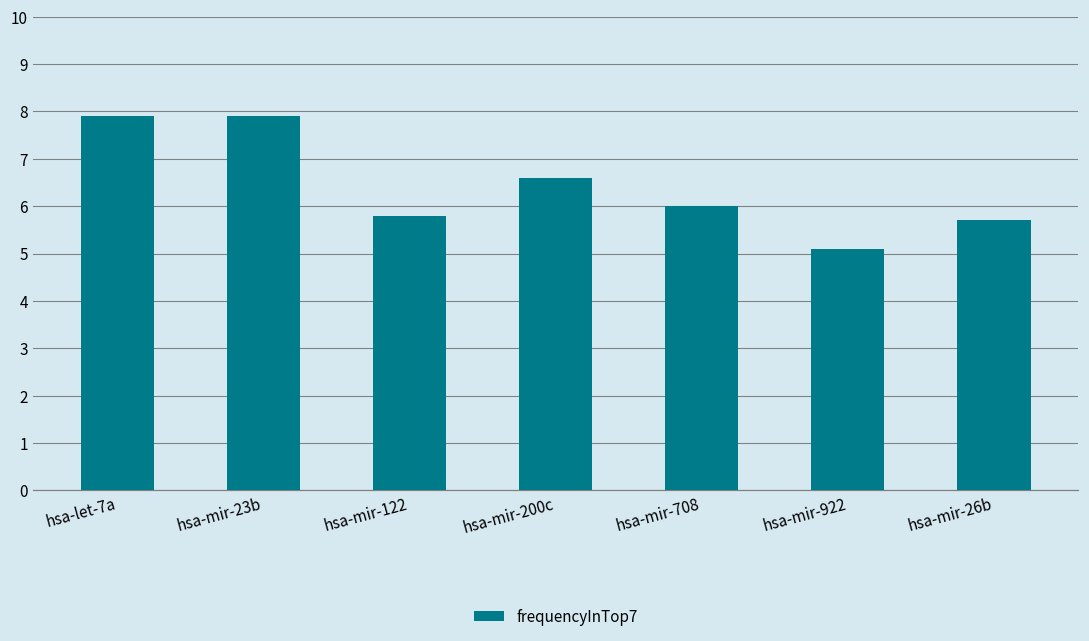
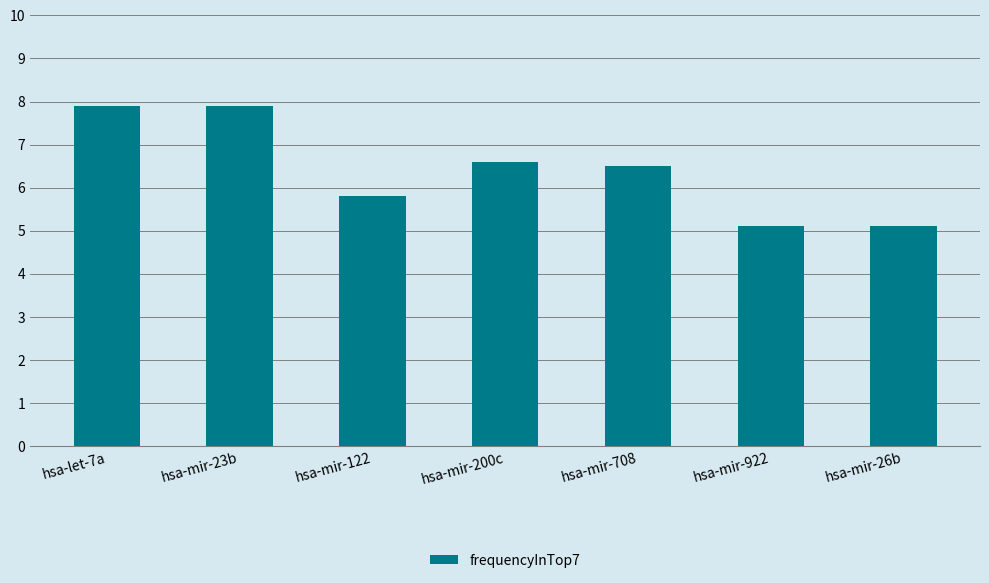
hsa-mir-708: 6.0 -> 6.5
hsa-mir-26b: 5.7 -> 5.1
